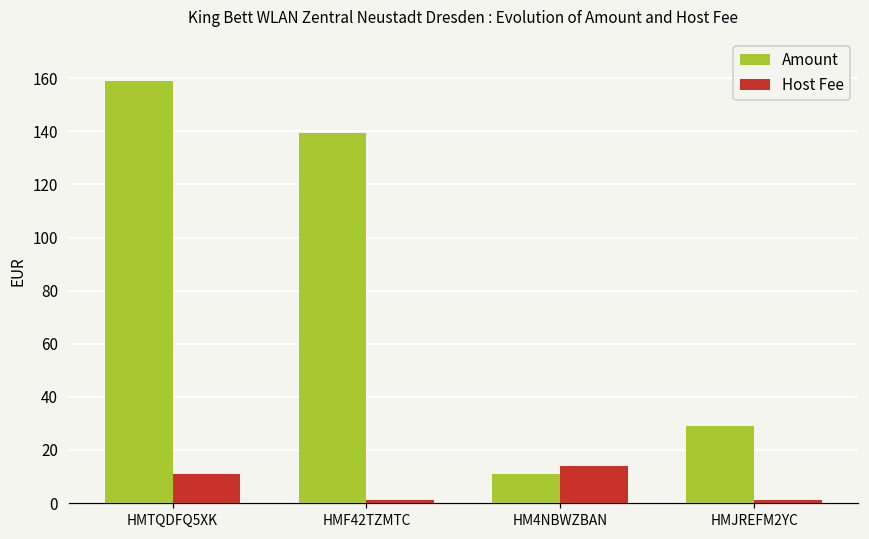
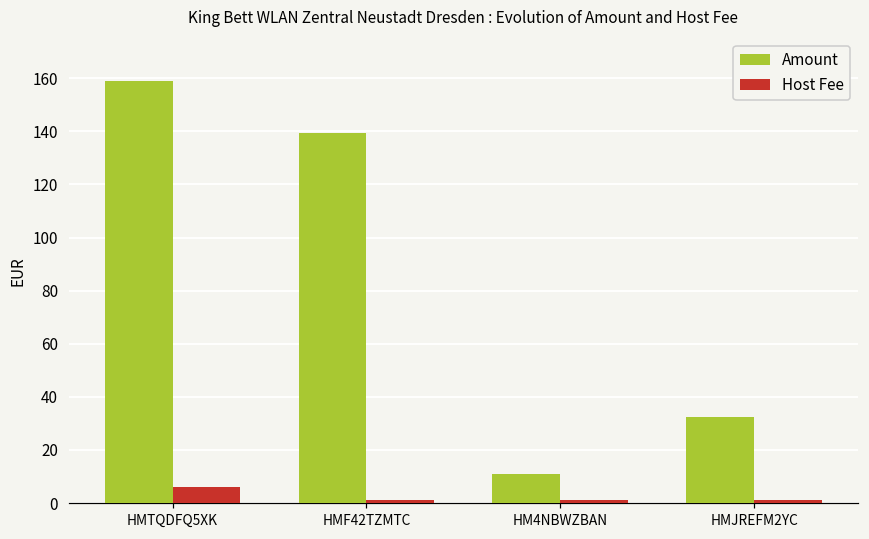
Host Fee, HMTQDFQ5XK: 11 -> 6
Host Fee, HM4NBWZBAN: 14 -> 1
Amount, HMJREFM2YC: 29 -> 33
